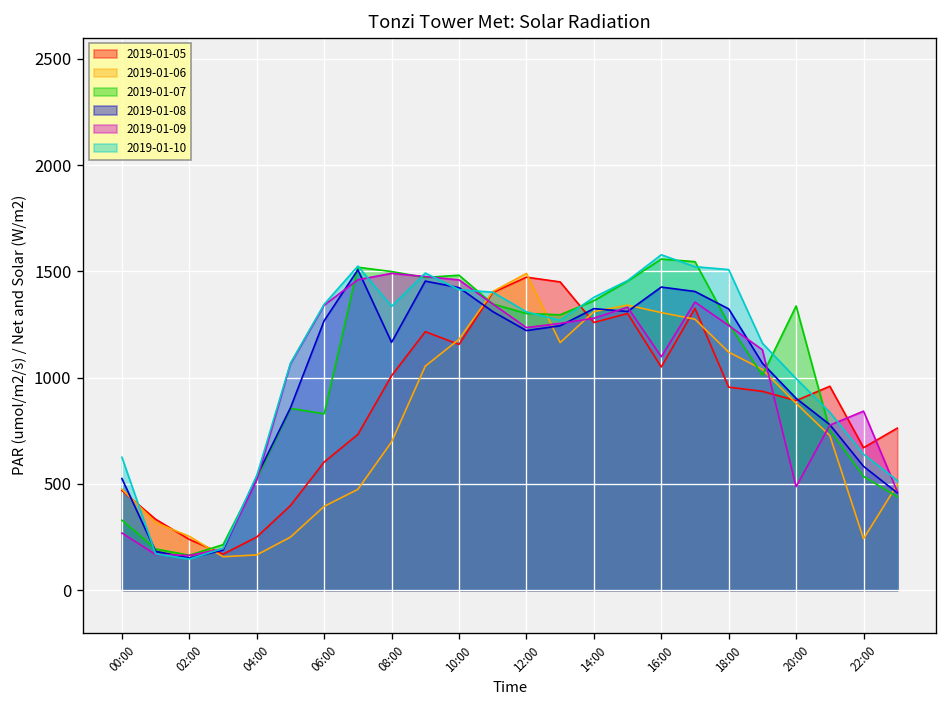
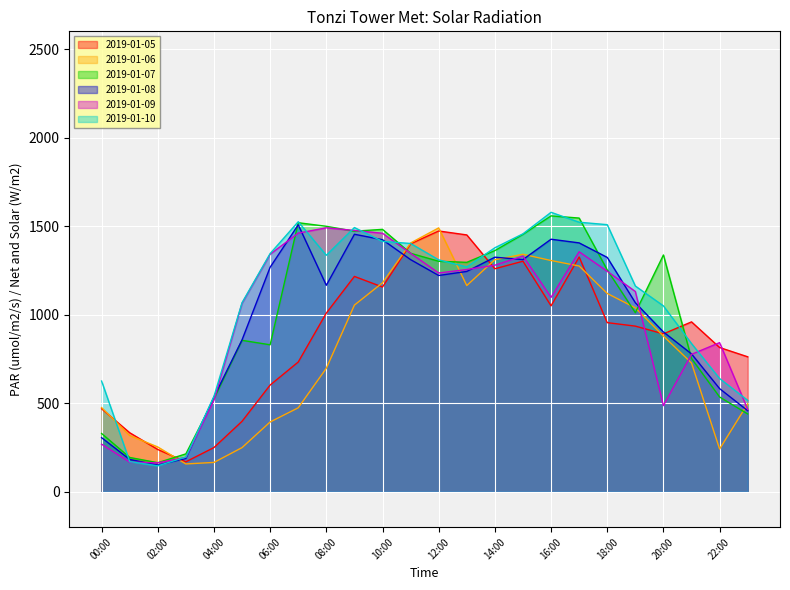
2019-01-08, 00:00: 520 -> 310
2019-01-10, 20:00: 1000 -> 1050
2019-01-05, 22:00: 670 -> 810
